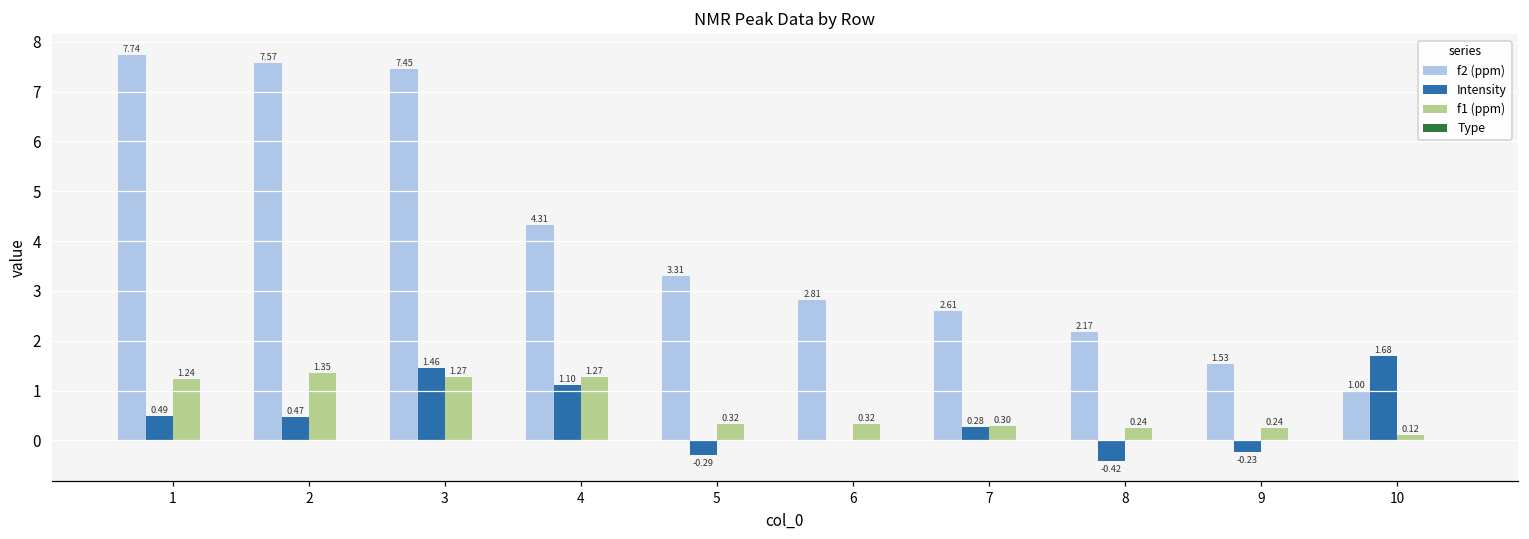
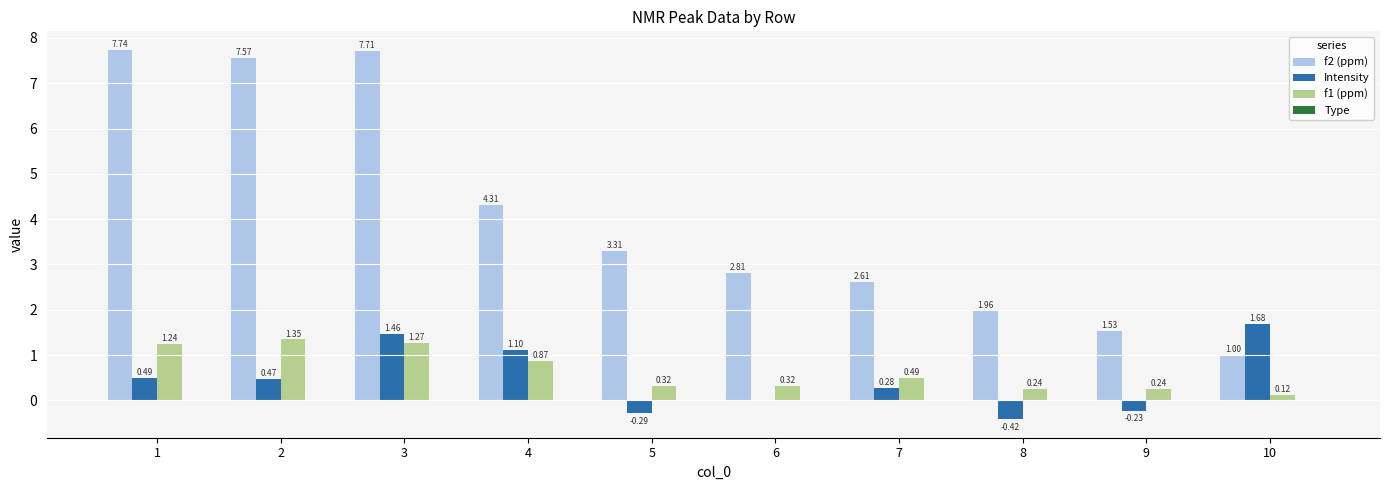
f2 (ppm), 3: 7.45 -> 7.71
f1 (ppm), 4: 1.27 -> 0.87
f1 (ppm), 7: 0.30 -> 0.49
f2 (ppm), 8: 2.17 -> 1.96
